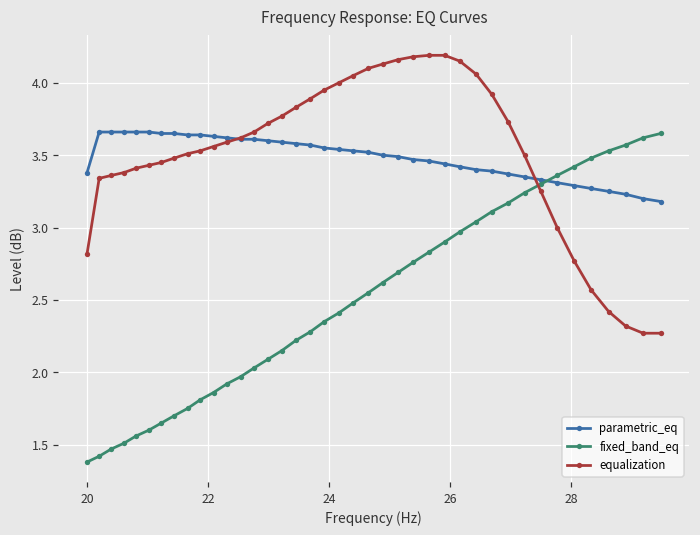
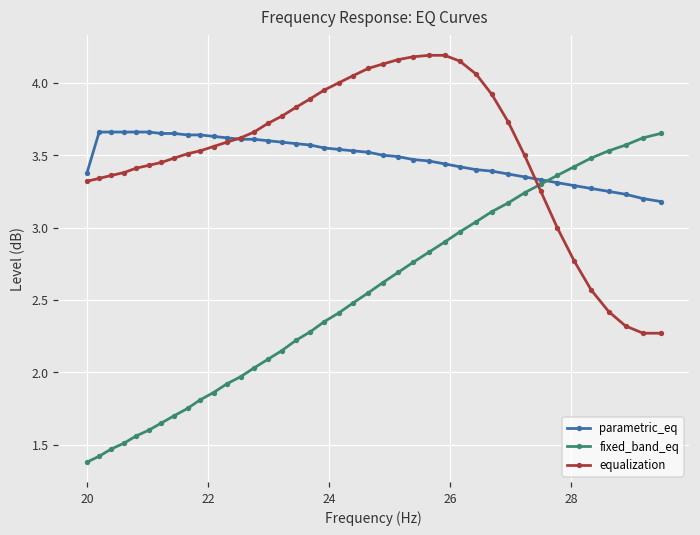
equalization, 20: 2.82 -> 3.32
